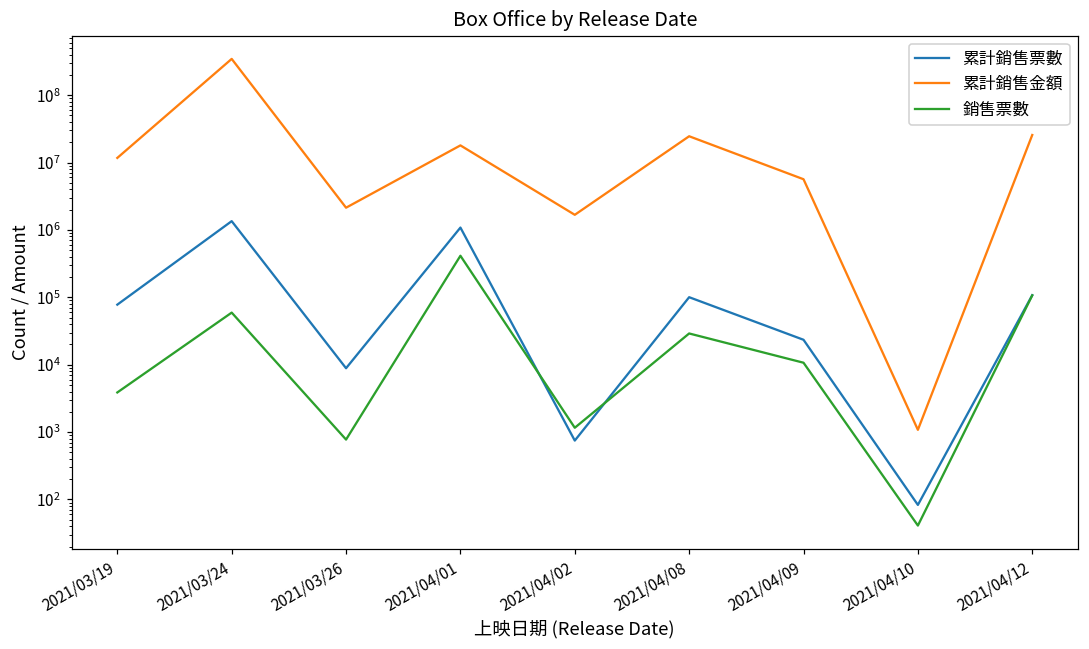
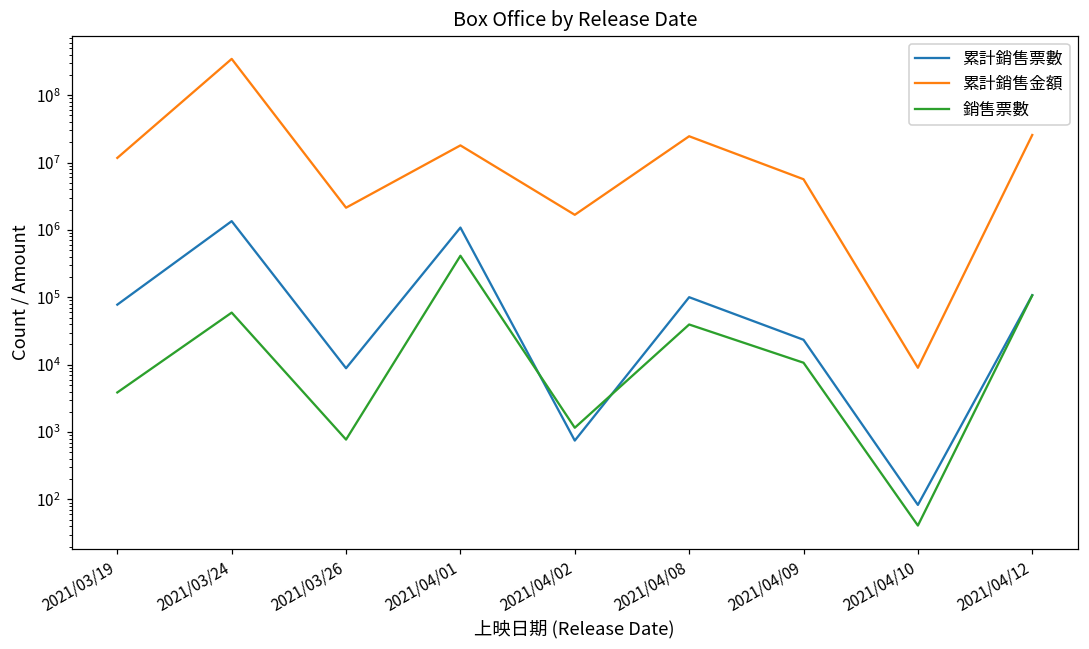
銷售票數, 2021/04/08: 30000 -> 40000
累計銷售金額, 2021/04/10: 1100 -> 9000
